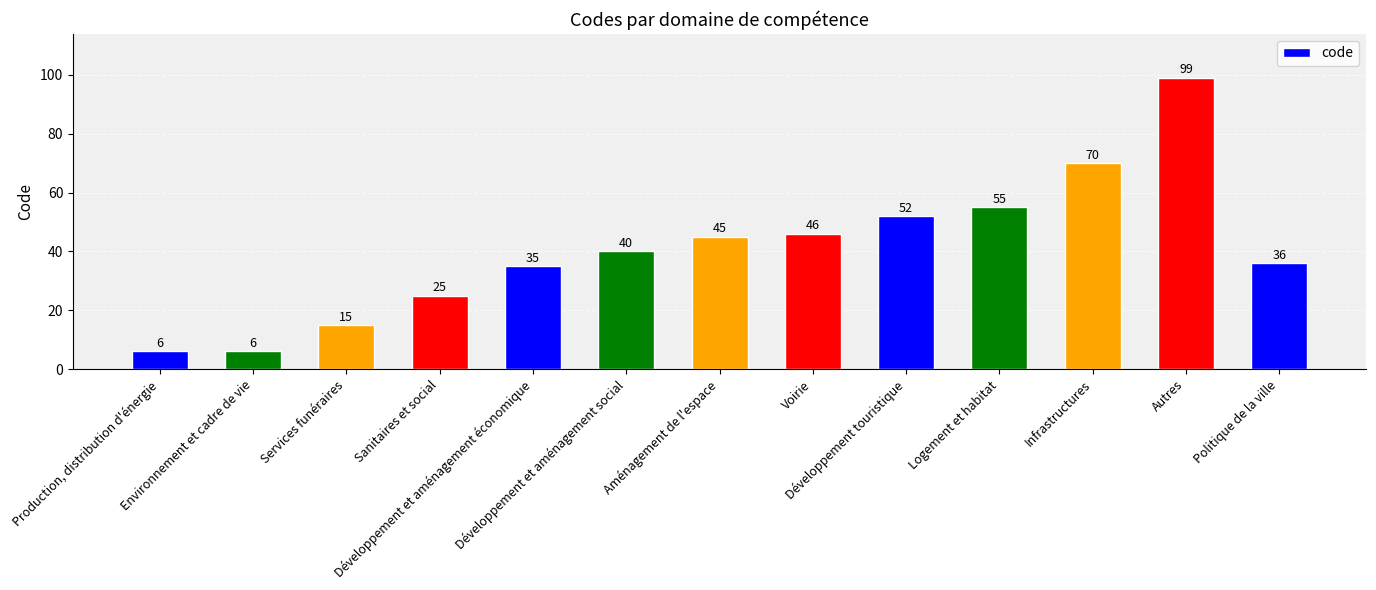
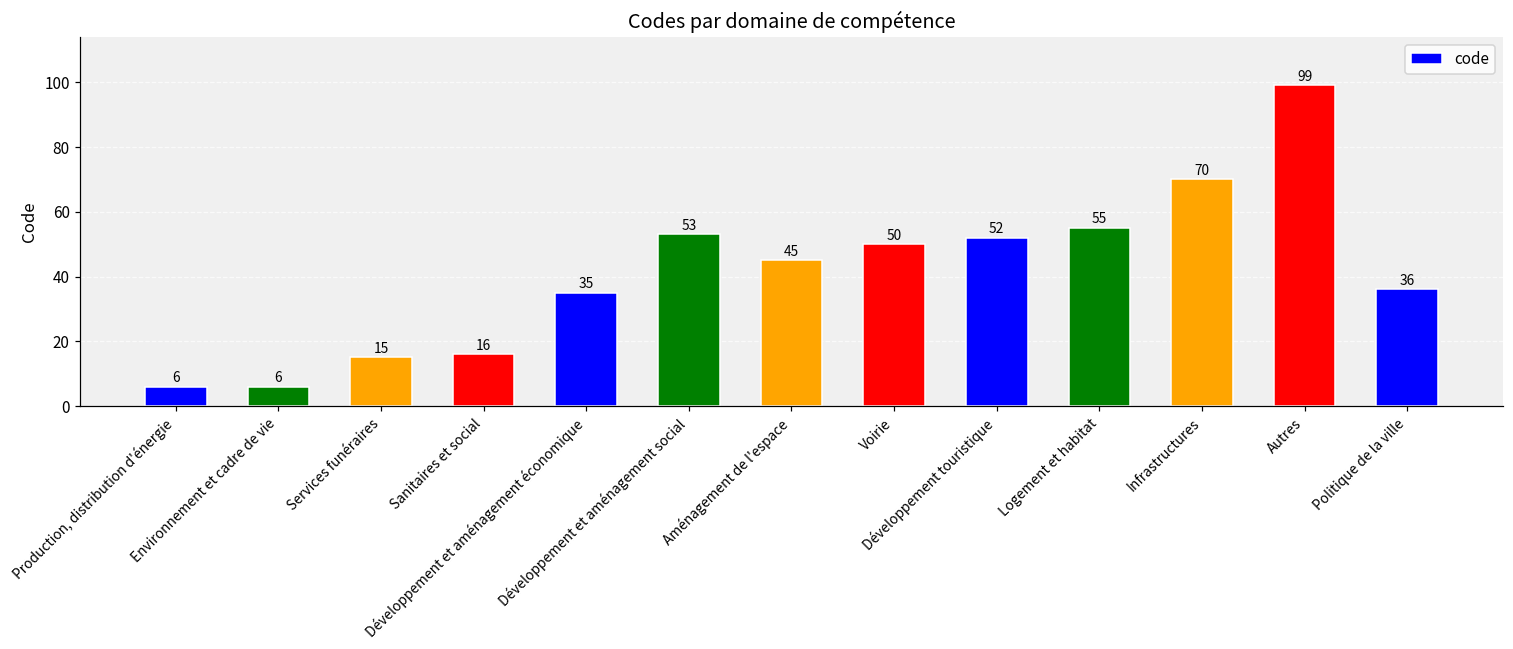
Sanitaires et social: 25 -> 16
Développement et aménagement social: 40 -> 53
Voirie: 46 -> 50
